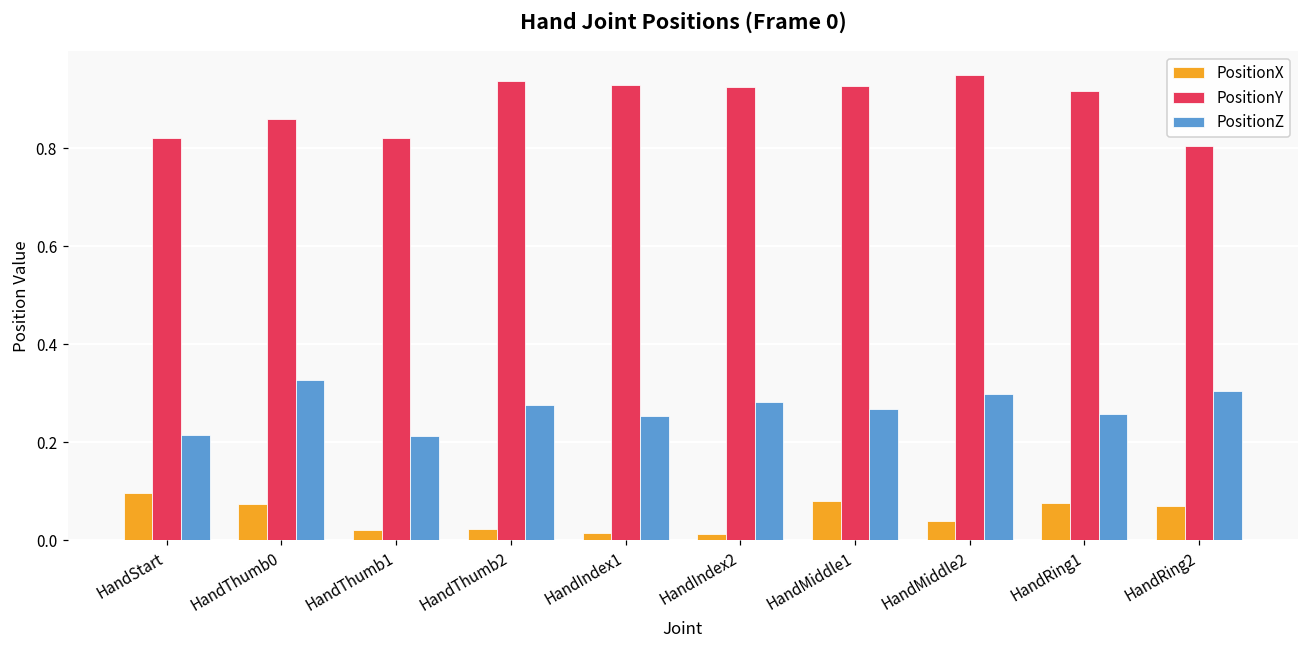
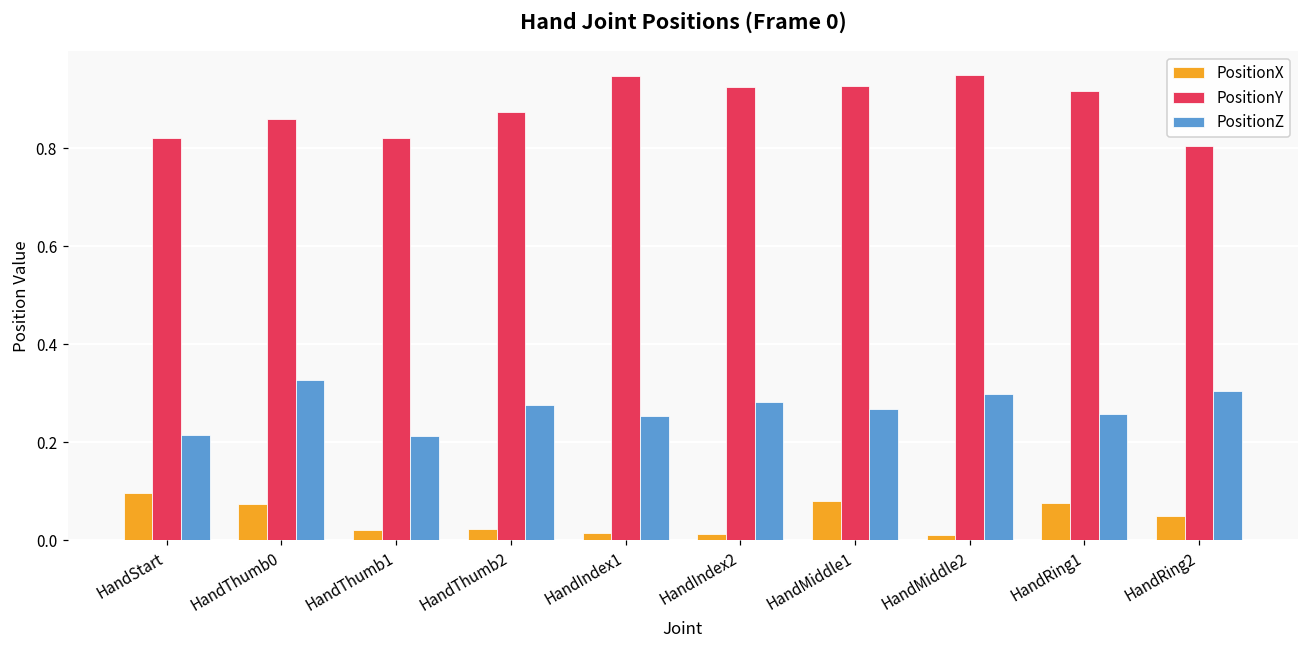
PositionY, HandThumb2: 0.94 -> 0.87
PositionY, HandIndex1: 0.93 -> 0.95
PositionX, HandMiddle2: 0.04 -> 0.01
PositionX, HandRing2: 0.07 -> 0.05
